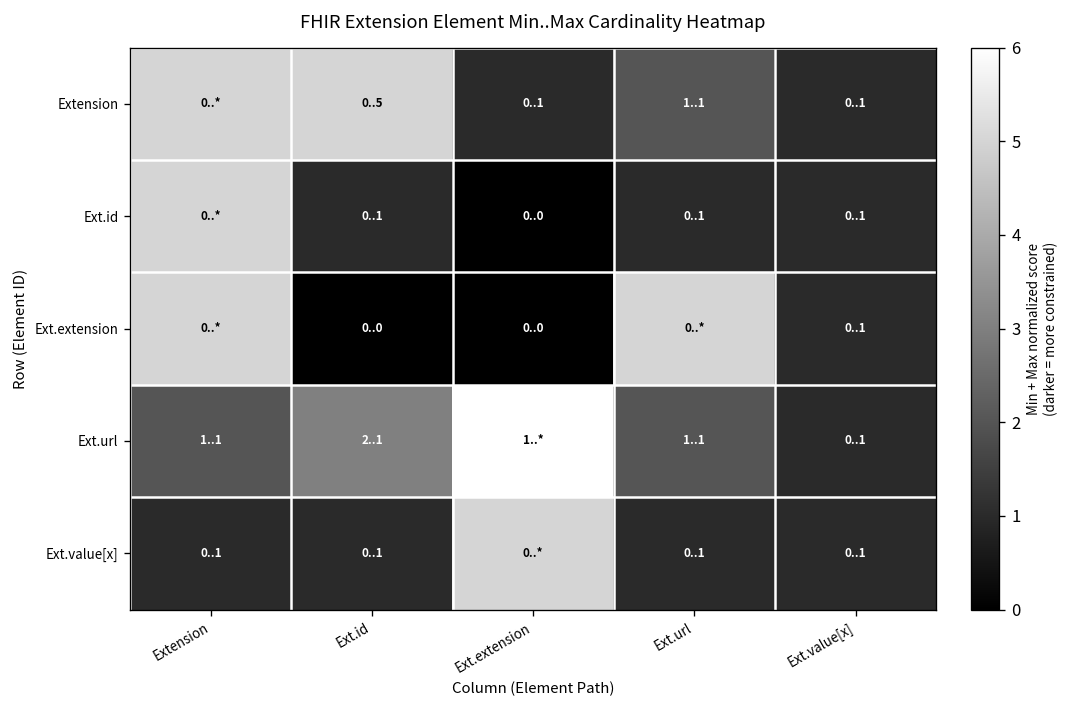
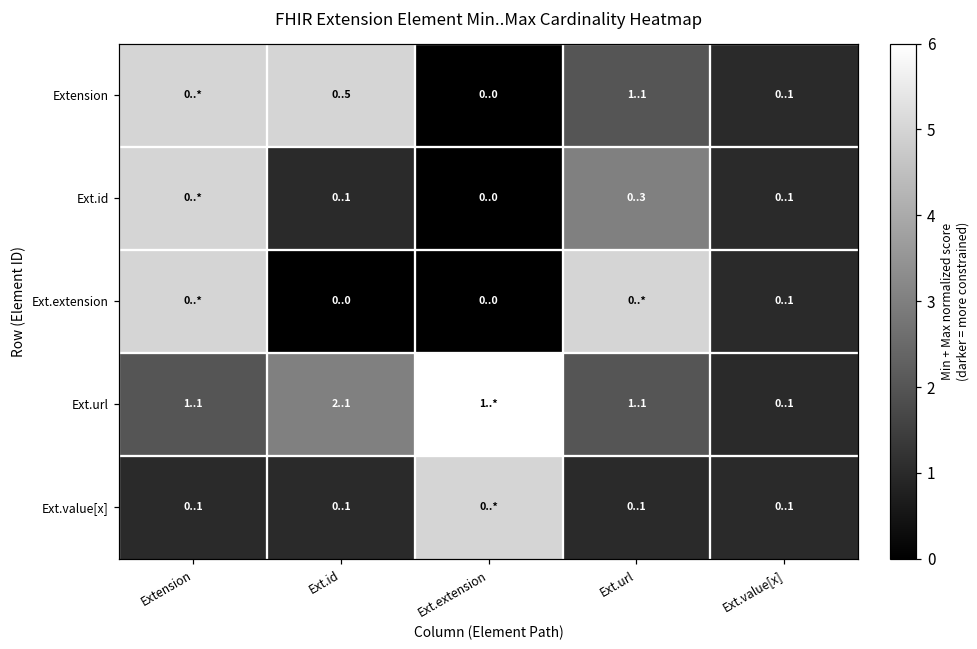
Extension, Ext.extension: 1 -> 0
Ext.id, Ext.url: 1 -> 3
